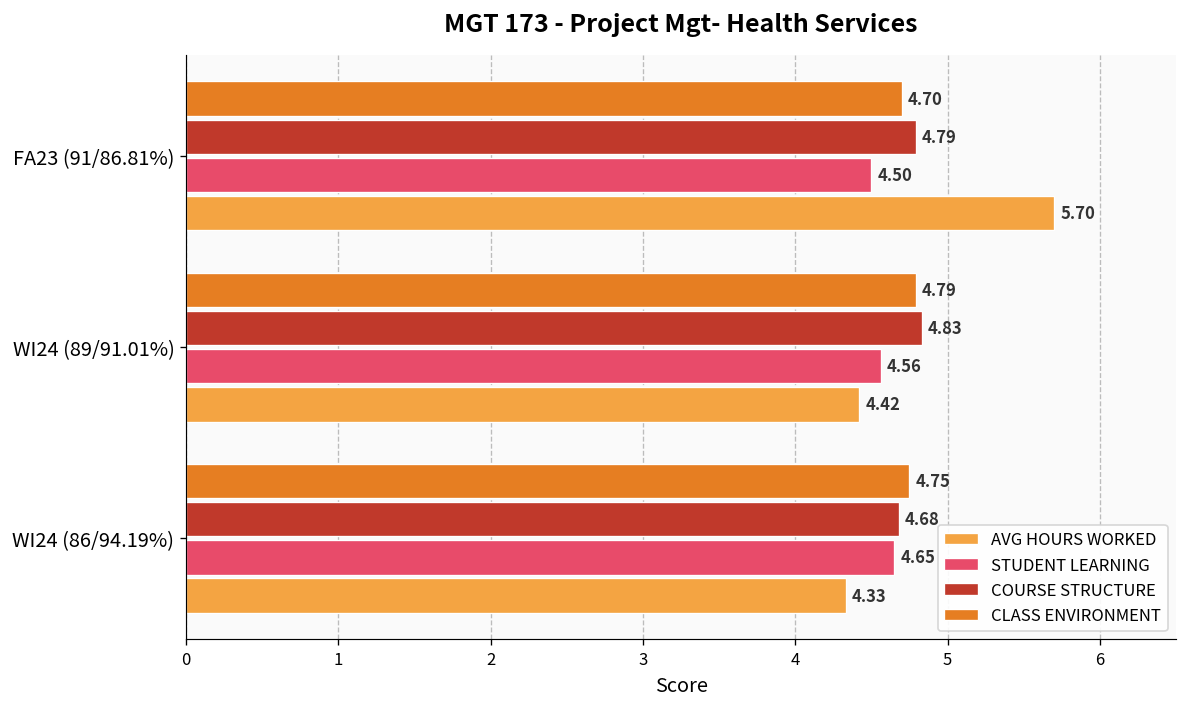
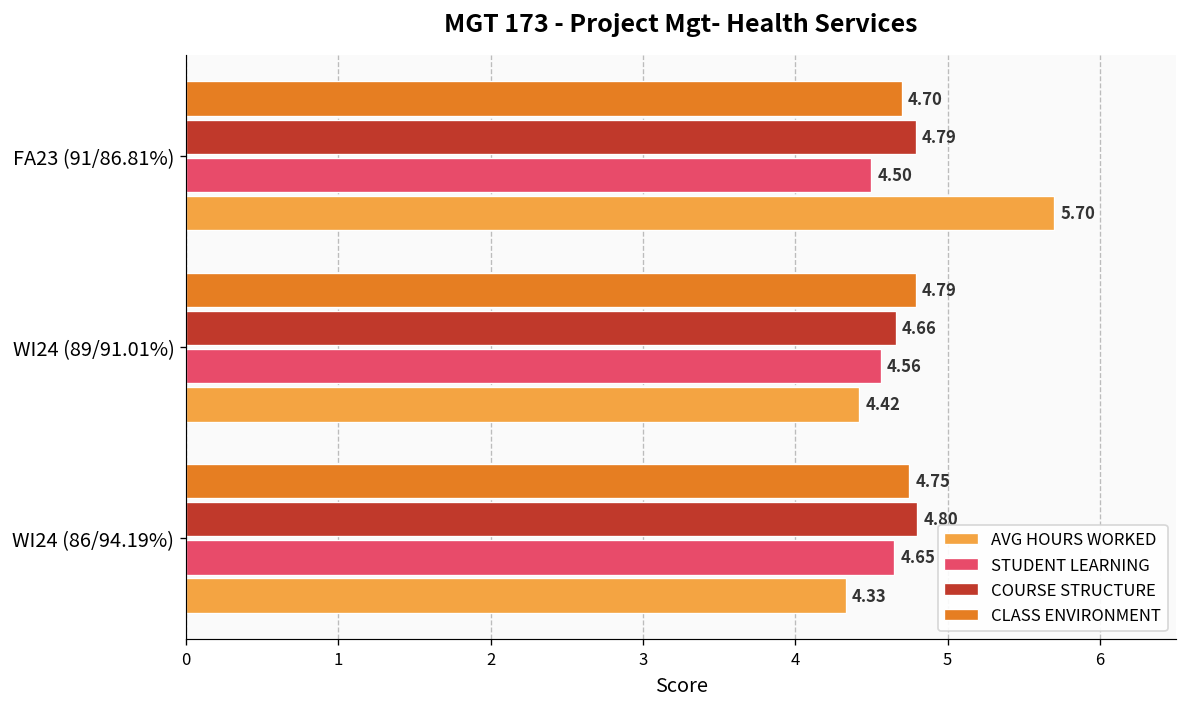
COURSE STRUCTURE, WI24 (89/91.01%): 4.83 -> 4.66
COURSE STRUCTURE, WI24 (86/94.19%): 4.68 -> 4.80
